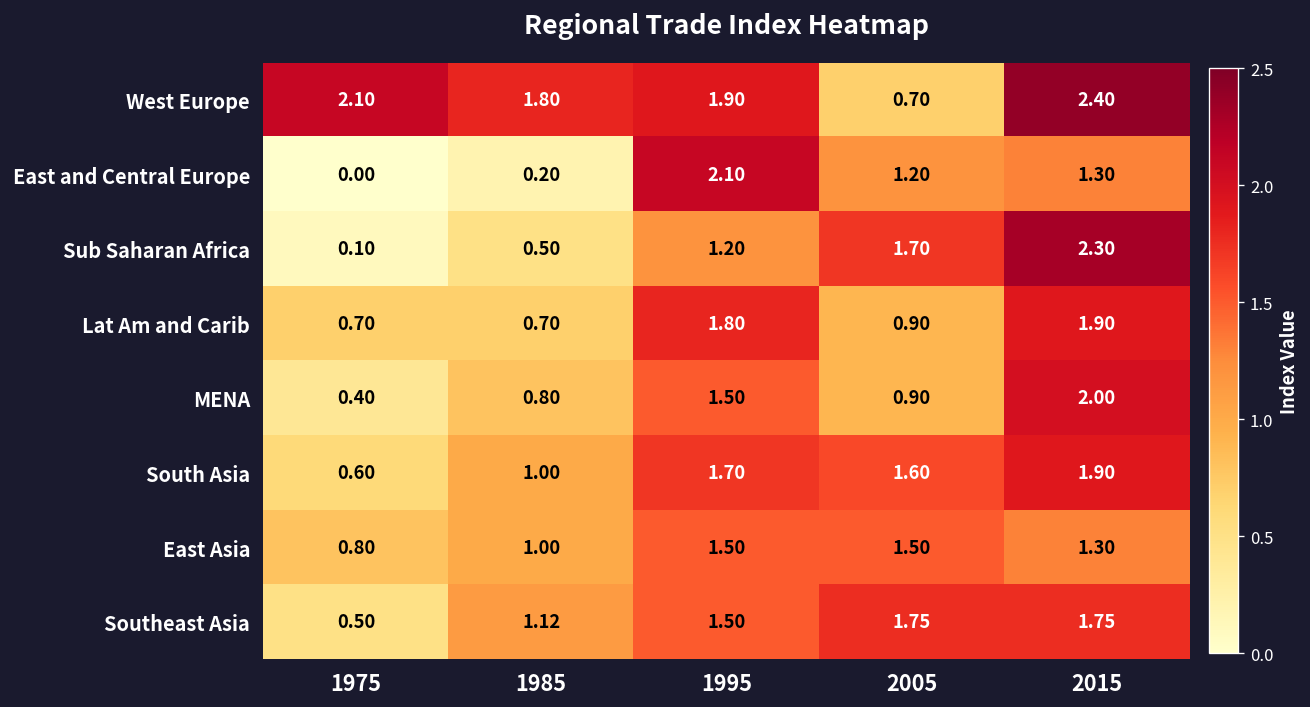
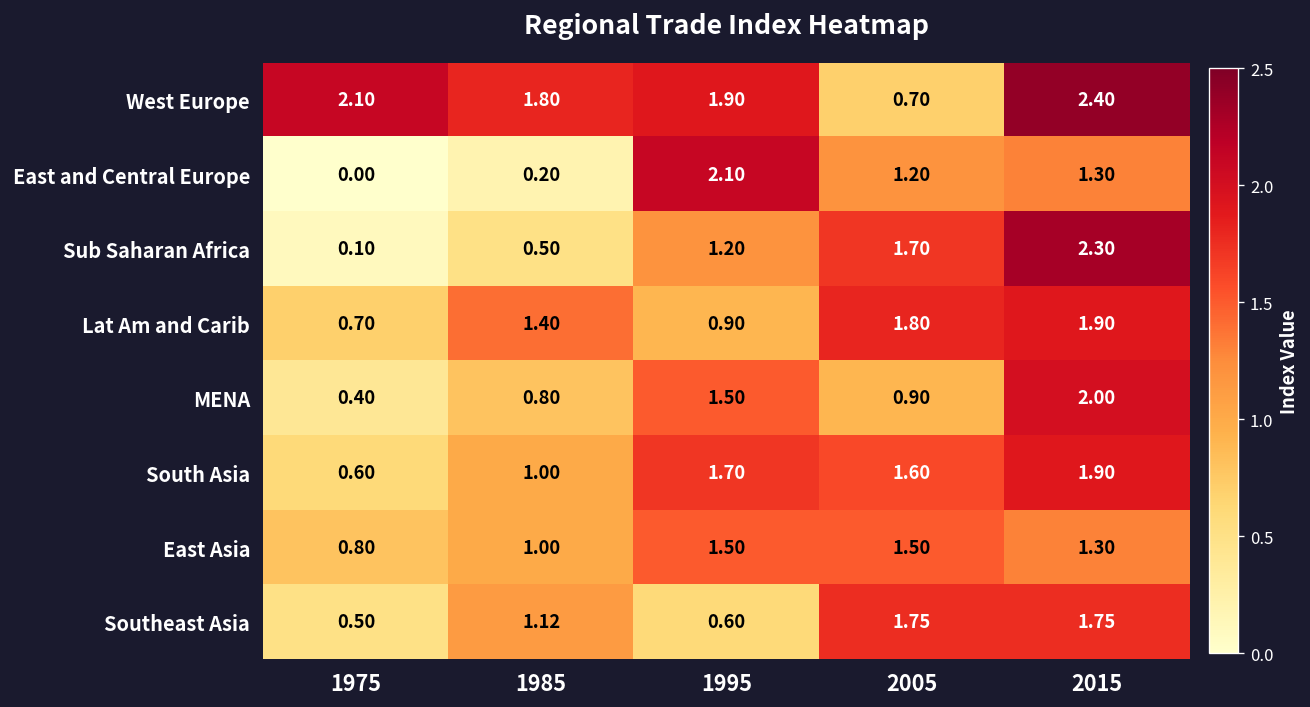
Lat Am and Carib, 1985: 0.70 -> 1.40
Lat Am and Carib, 1995: 1.80 -> 0.90
Lat Am and Carib, 2005: 0.90 -> 1.80
Southeast Asia, 1995: 1.50 -> 0.60
